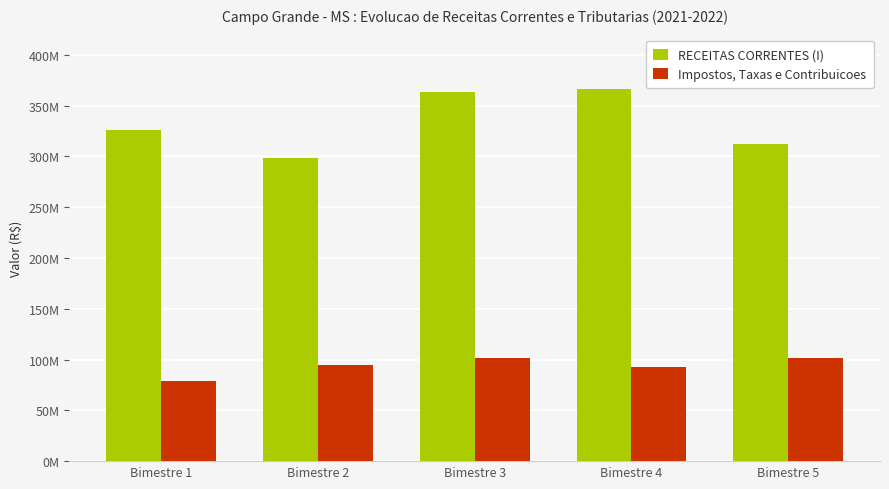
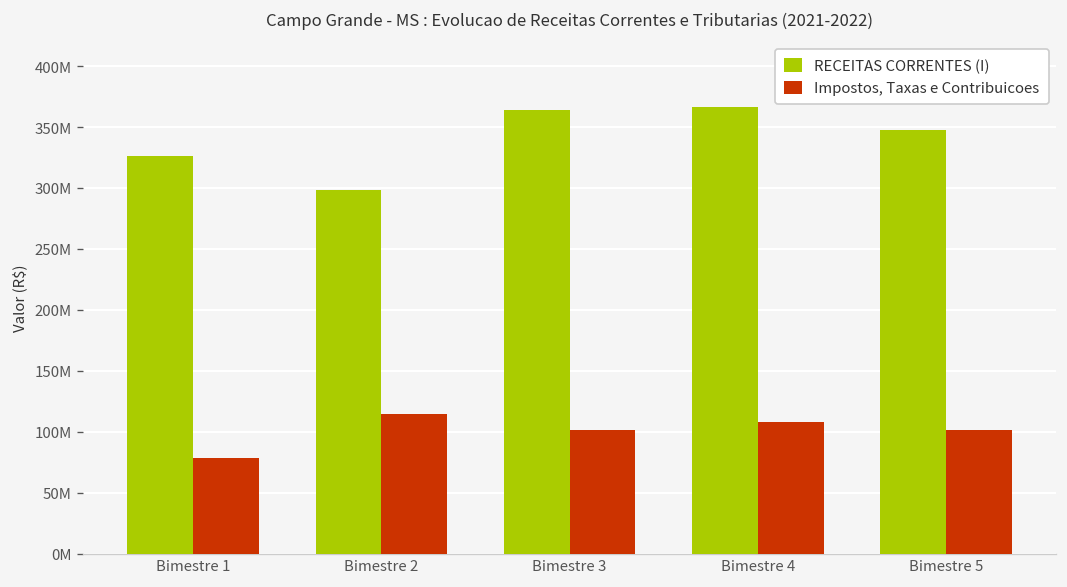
Impostos, Taxas e Contribuicoes, Bimestre 2: 95000000 -> 115000000
Impostos, Taxas e Contribuicoes, Bimestre 4: 93000000 -> 108000000
RECEITAS CORRENTES (I), Bimestre 5: 312000000 -> 347000000
